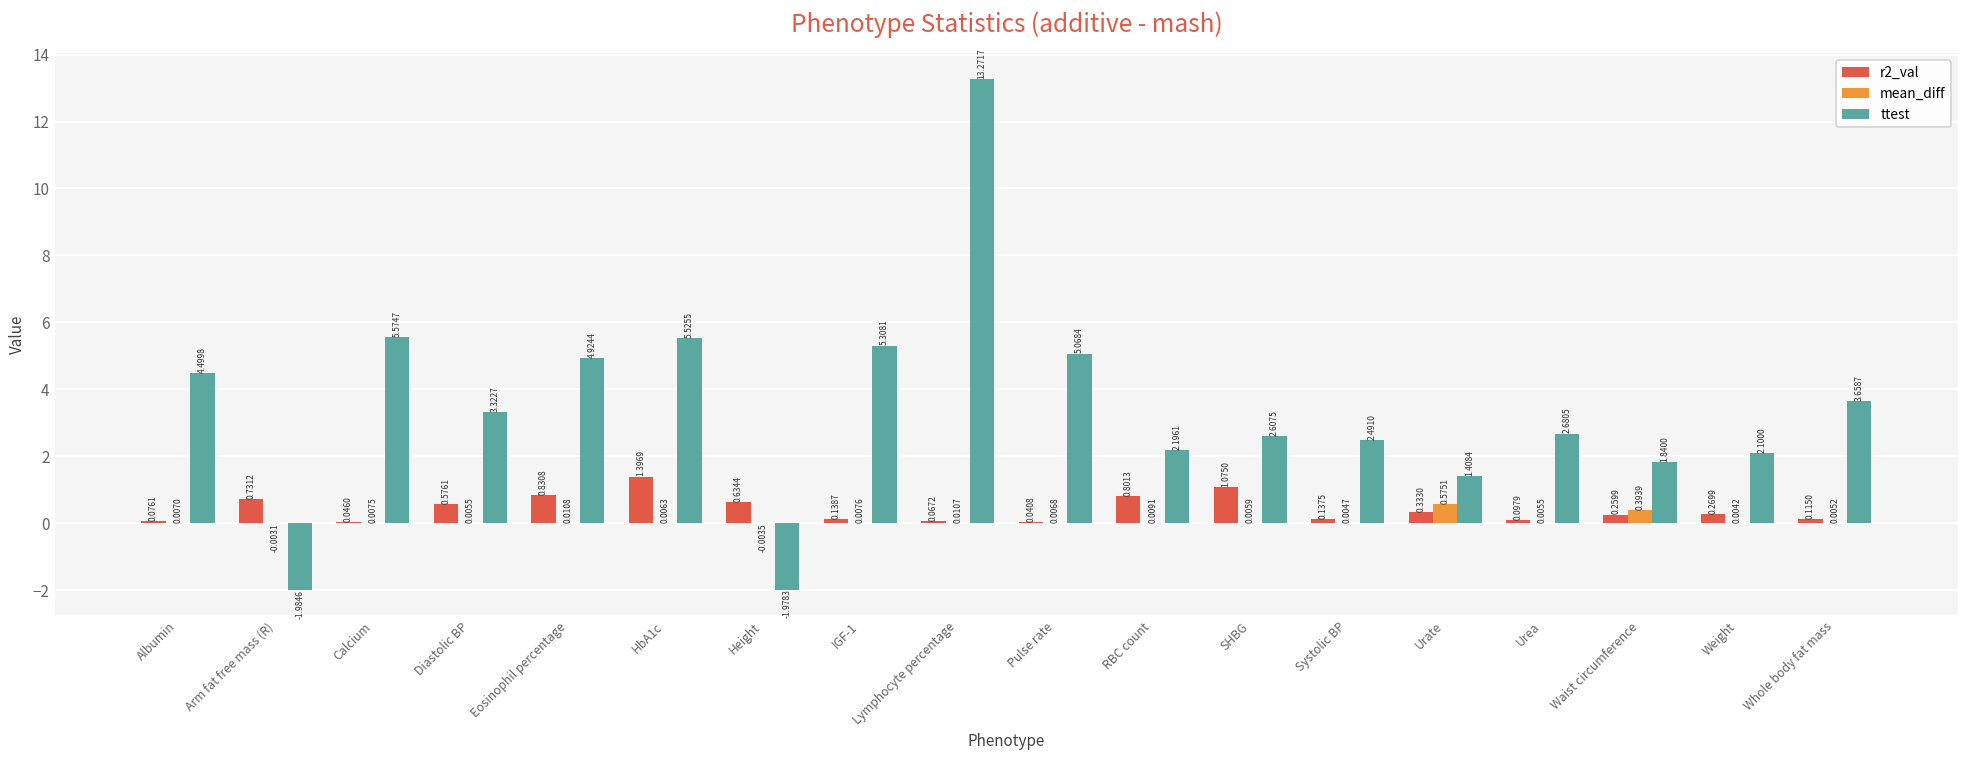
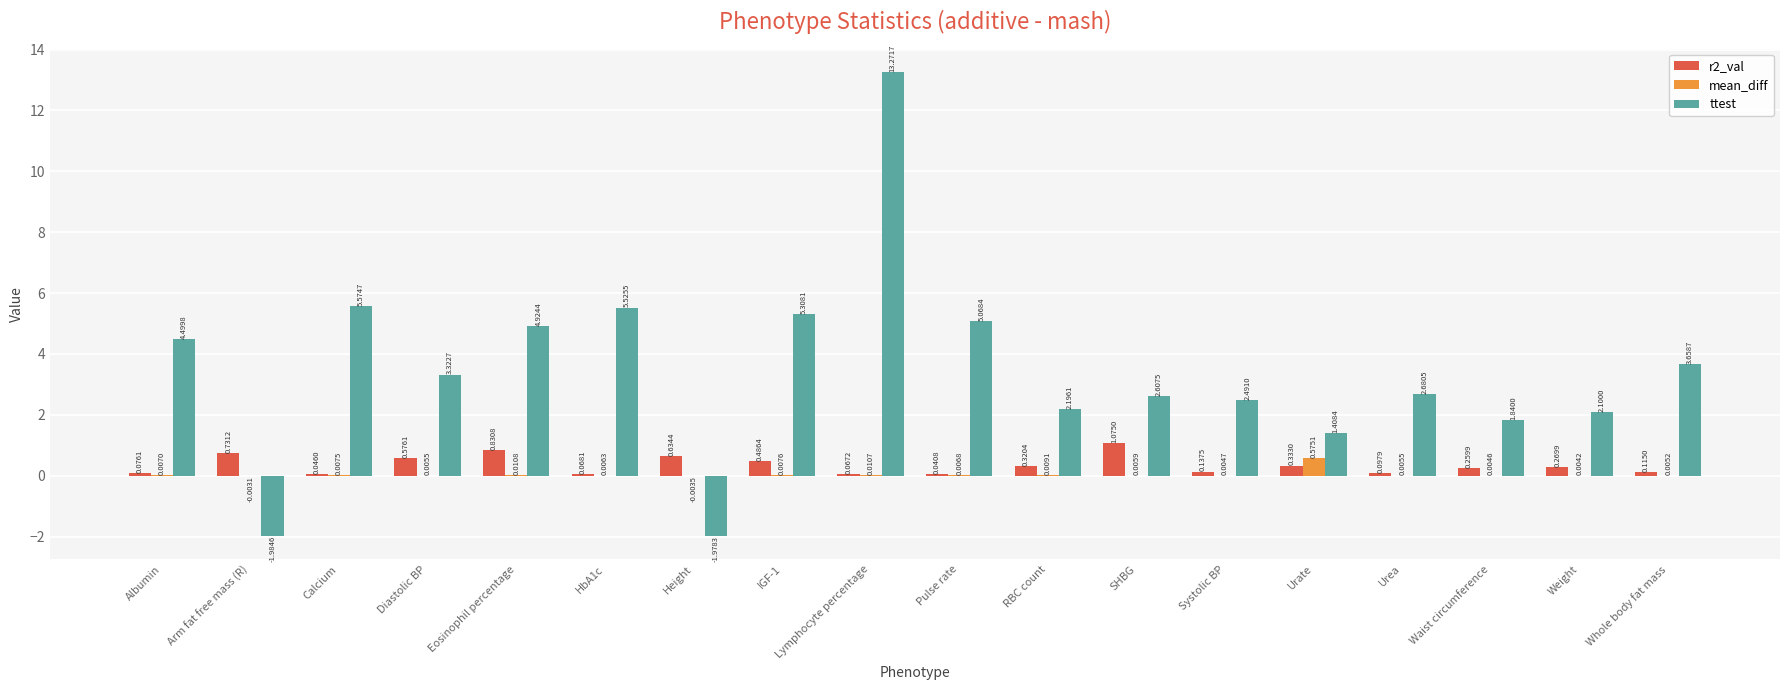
r2_val, HbA1c: 1.3969 -> 0.0681
r2_val, IGF-1: 0.1387 -> 0.4864
r2_val, RBC count: 0.8013 -> 0.3204
mean_diff, Waist circumference: 0.3939 -> 0.0046
